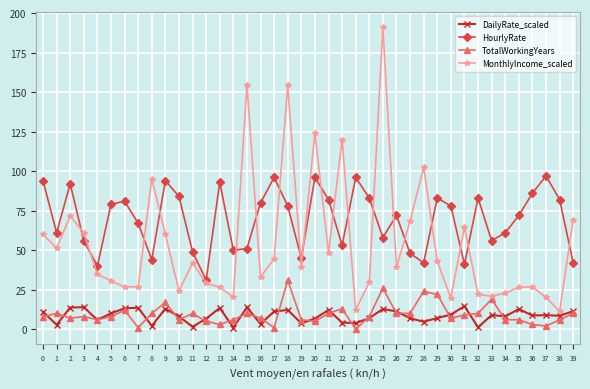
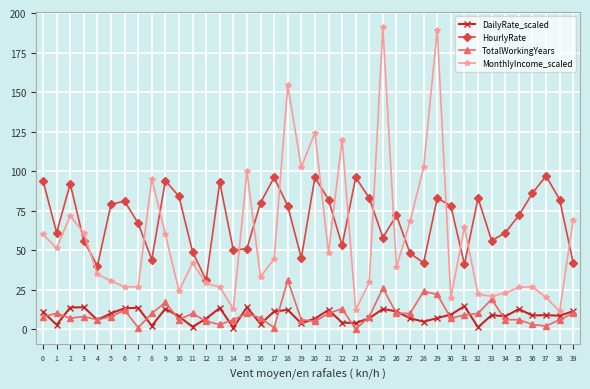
MonthlyIncome_scaled, 14: 20 -> 13
MonthlyIncome_scaled, 15: 155 -> 100
MonthlyIncome_scaled, 19: 39 -> 103
MonthlyIncome_scaled, 29: 43 -> 189
